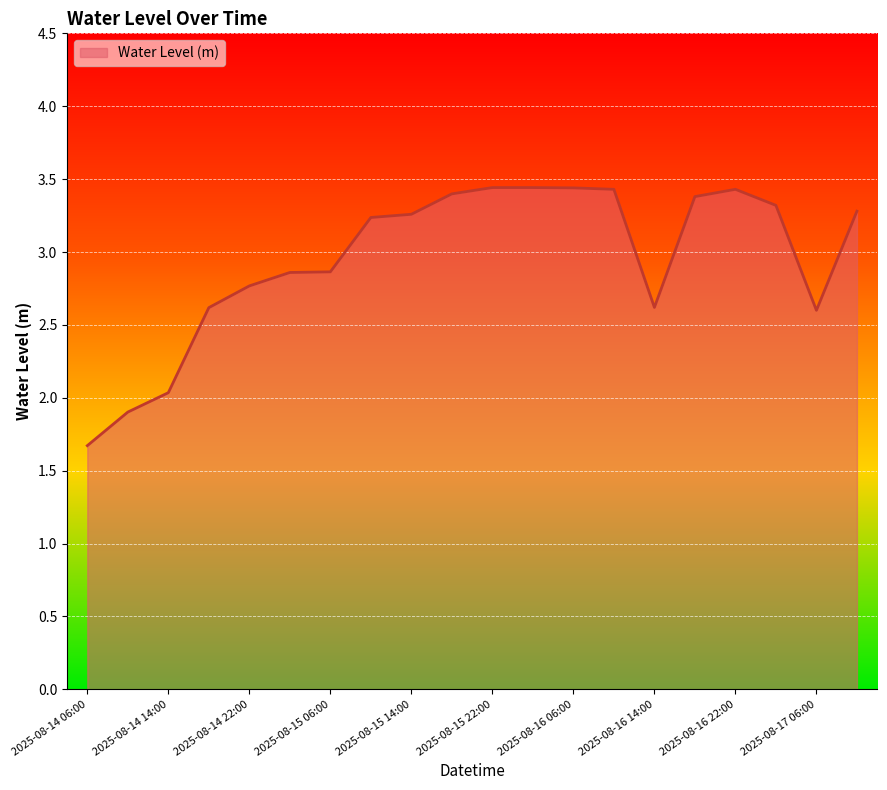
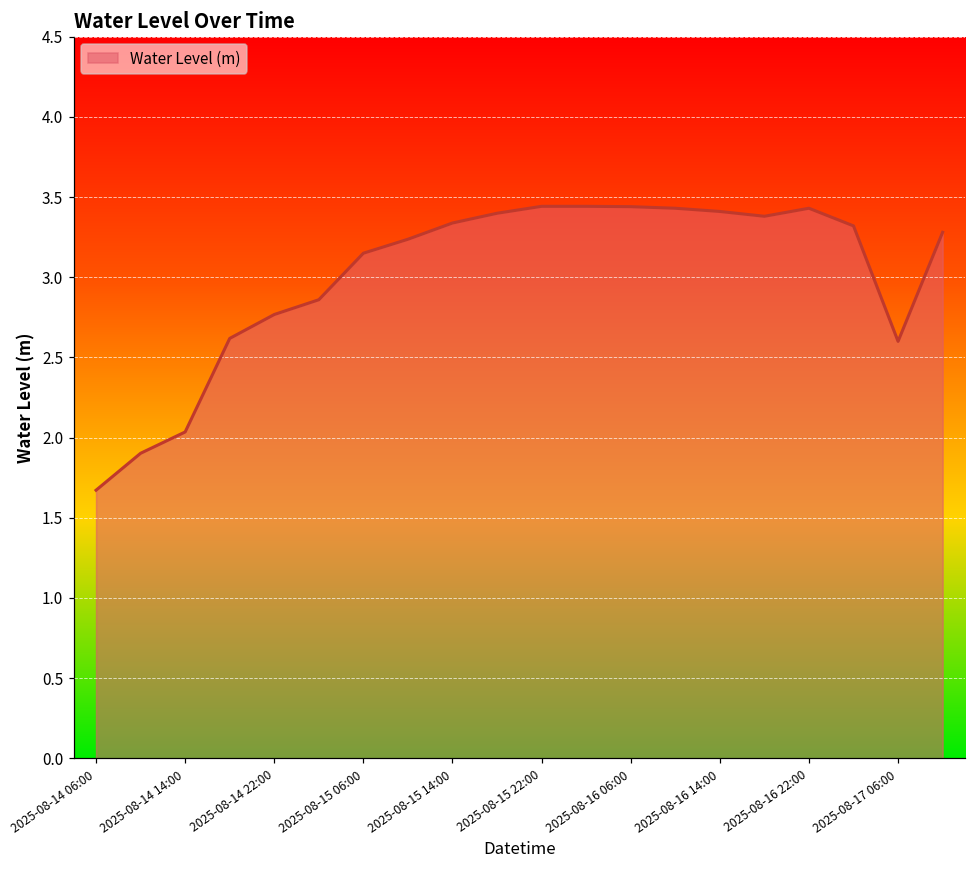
2025-08-15 06:00: 2.86 -> 3.15
2025-08-15 14:00: 3.26 -> 3.34
2025-08-16 14:00: 2.62 -> 3.41
